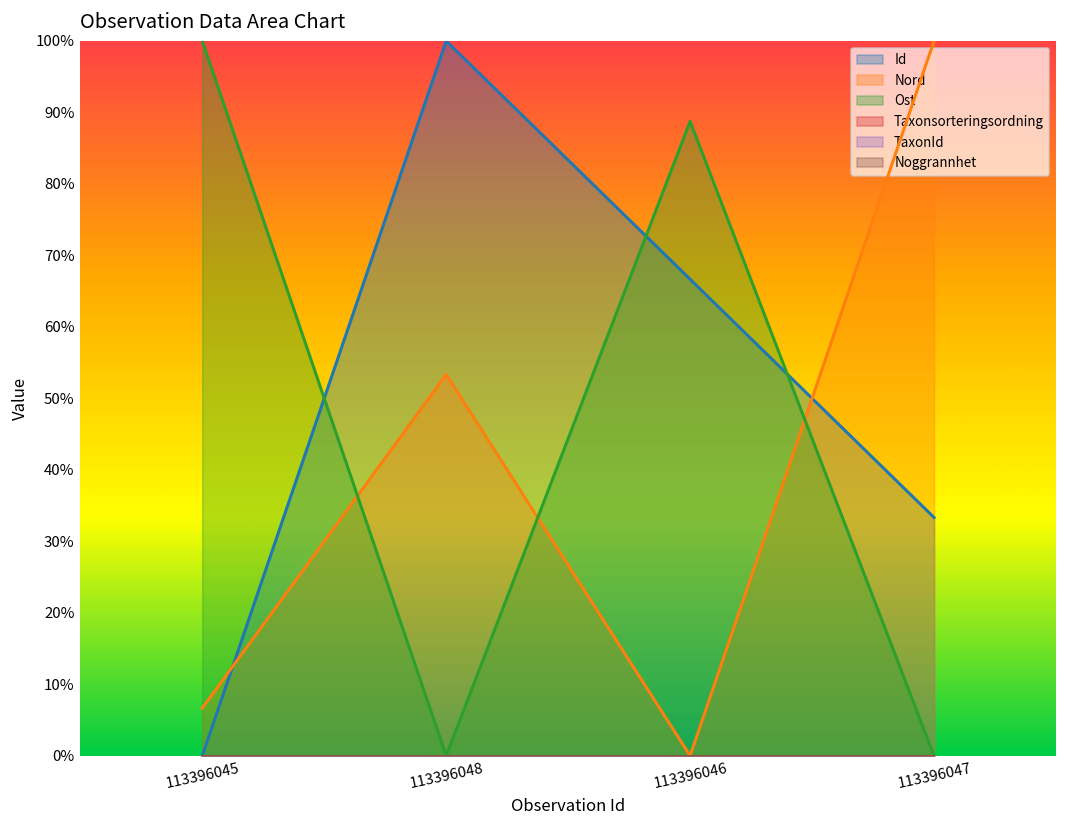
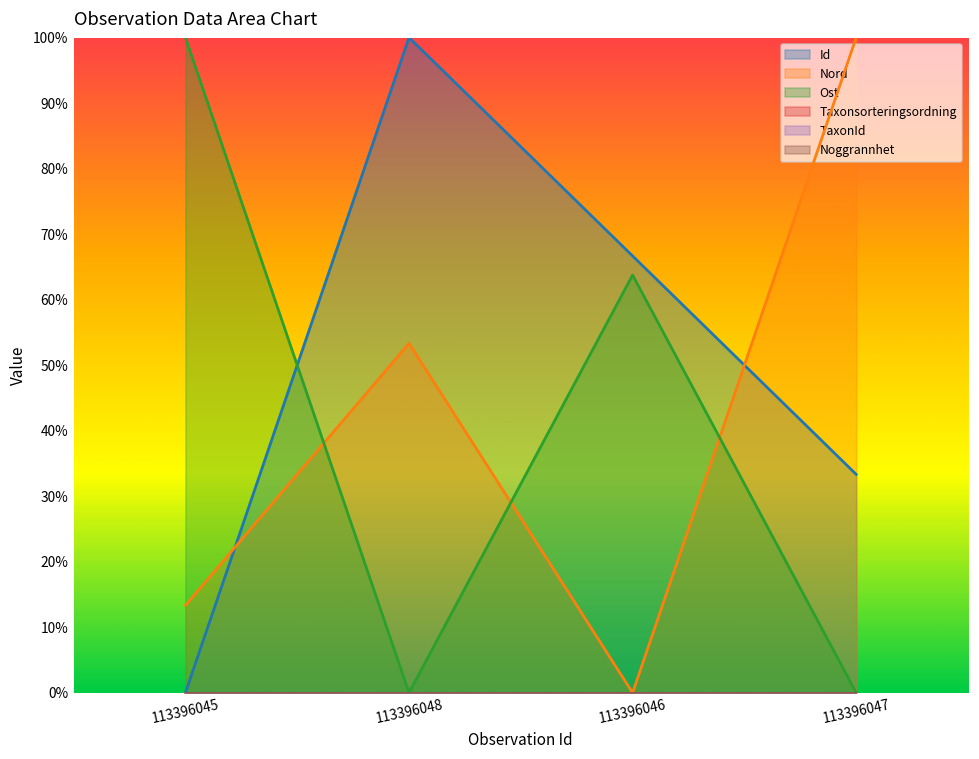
Nord, 113396045: 7% -> 13%
Ost, 113396046: 89% -> 64%
